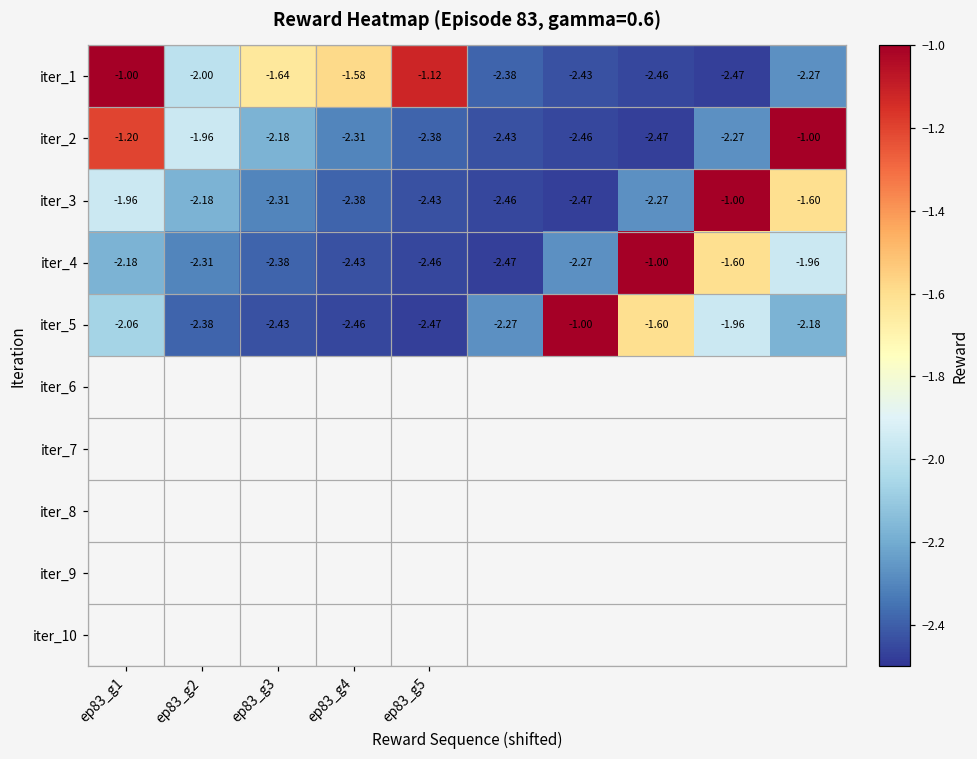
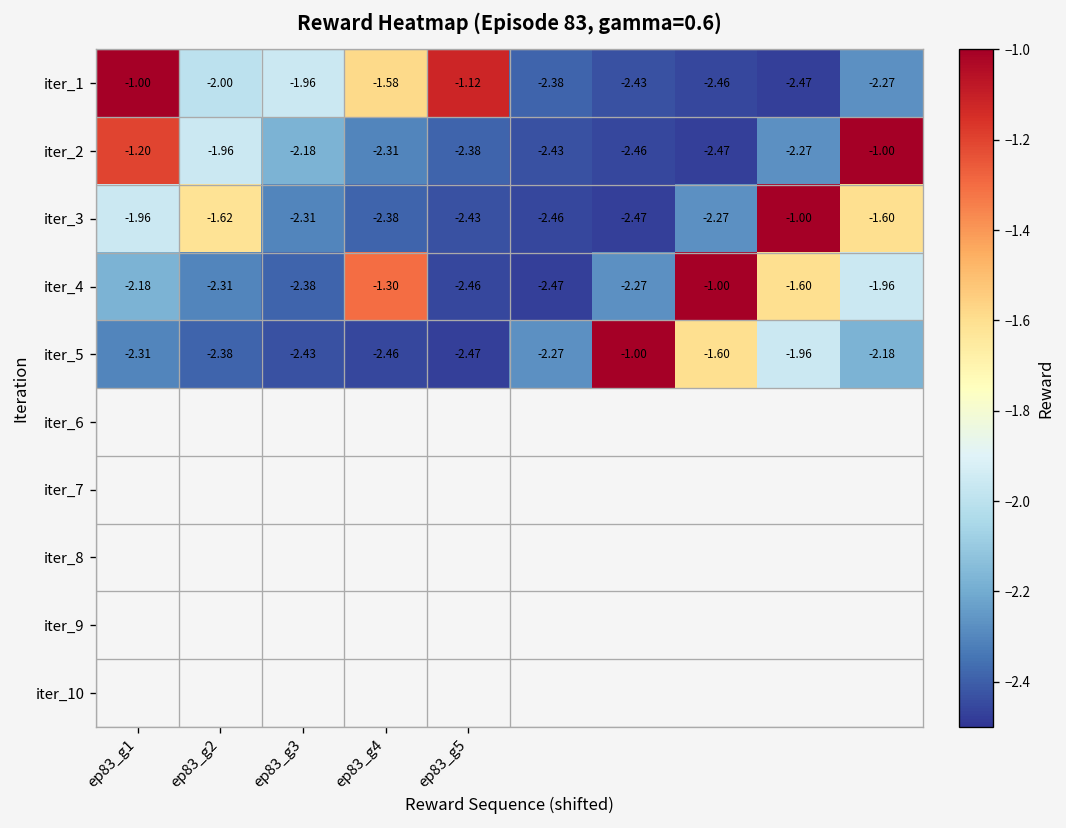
iter_1, ep83_g3: -1.64 -> -1.96
iter_3, ep83_g2: -2.18 -> -1.62
iter_4, ep83_g4: -2.43 -> -1.30
iter_5, ep83_g1: -2.06 -> -2.31
